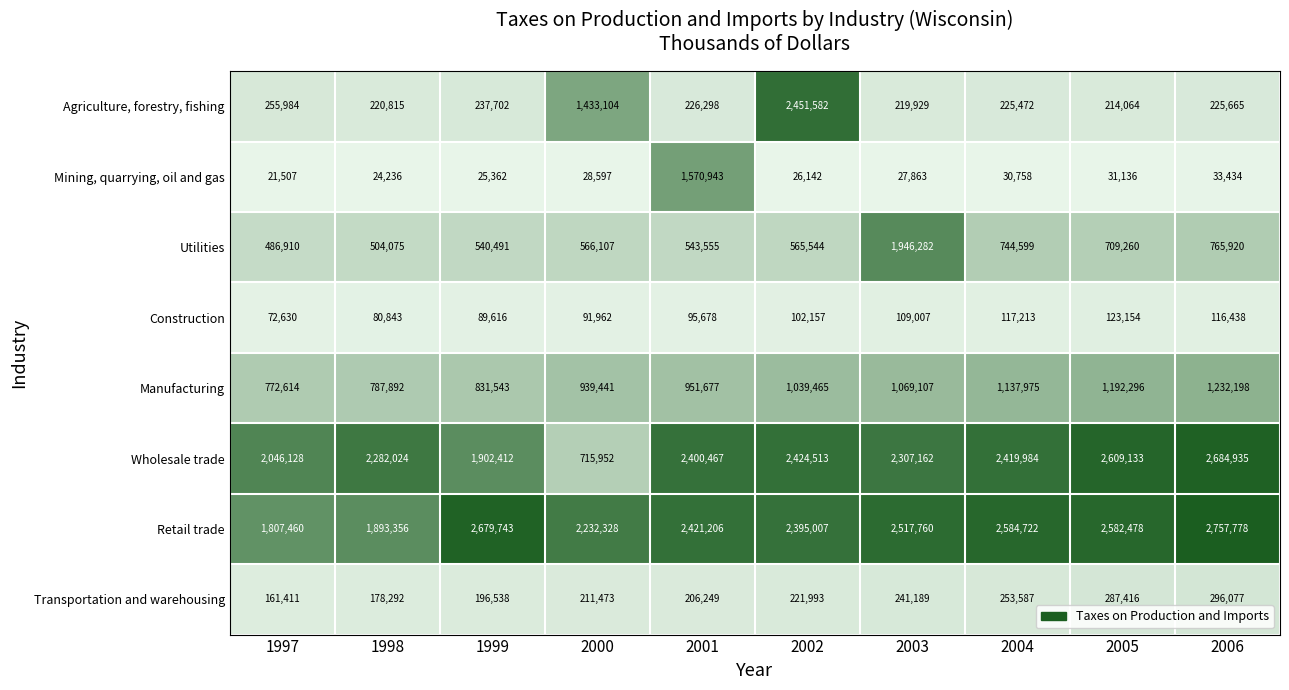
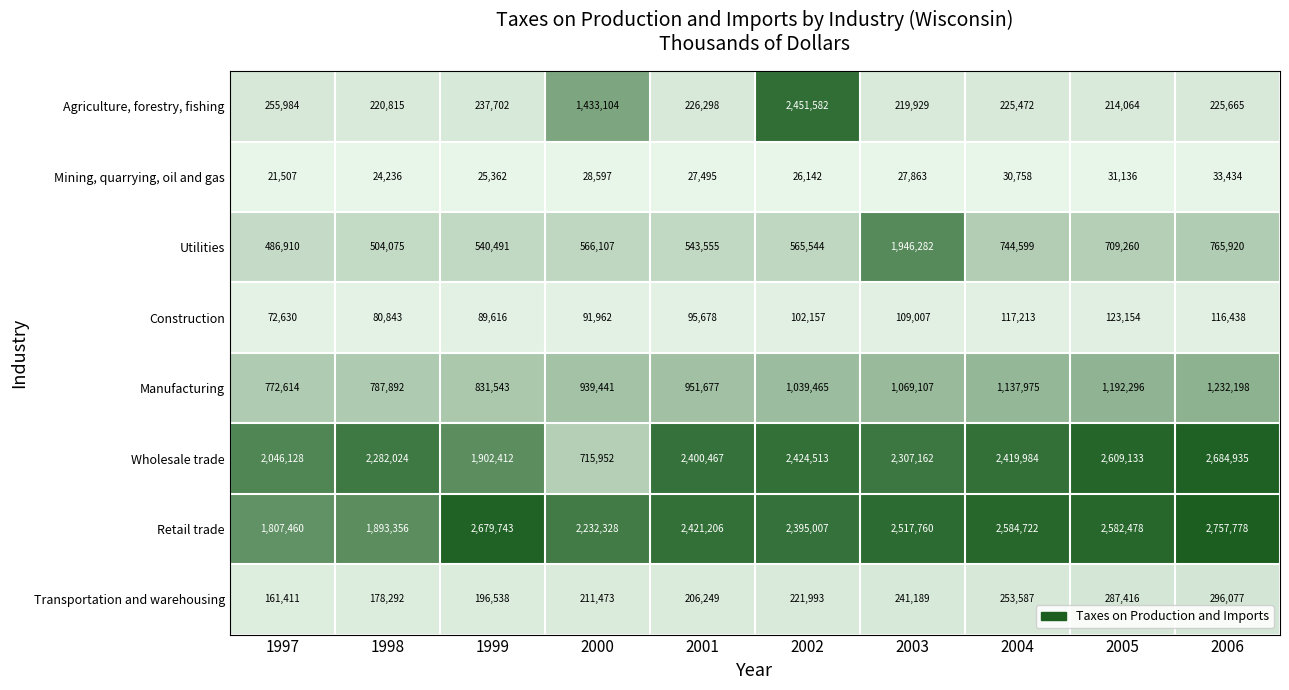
Mining, quarrying, oil and gas, 2001: 1,570,943 -> 27,495
